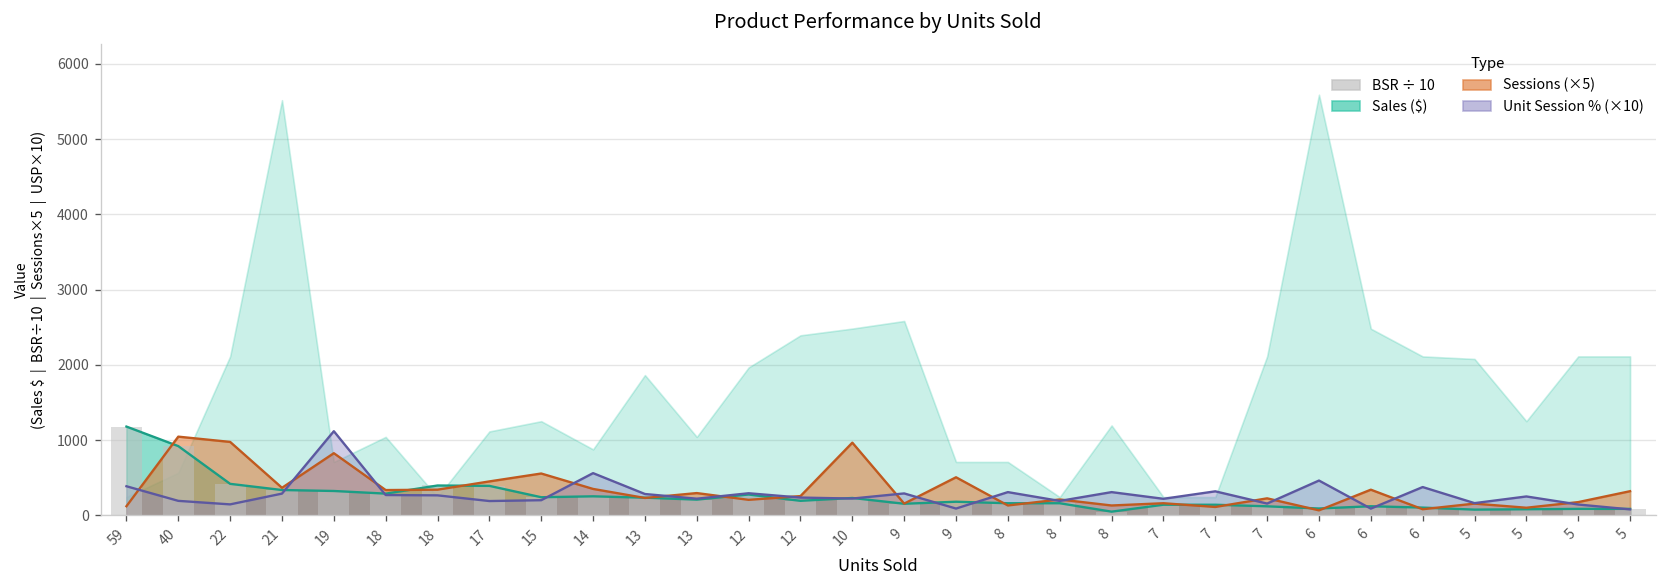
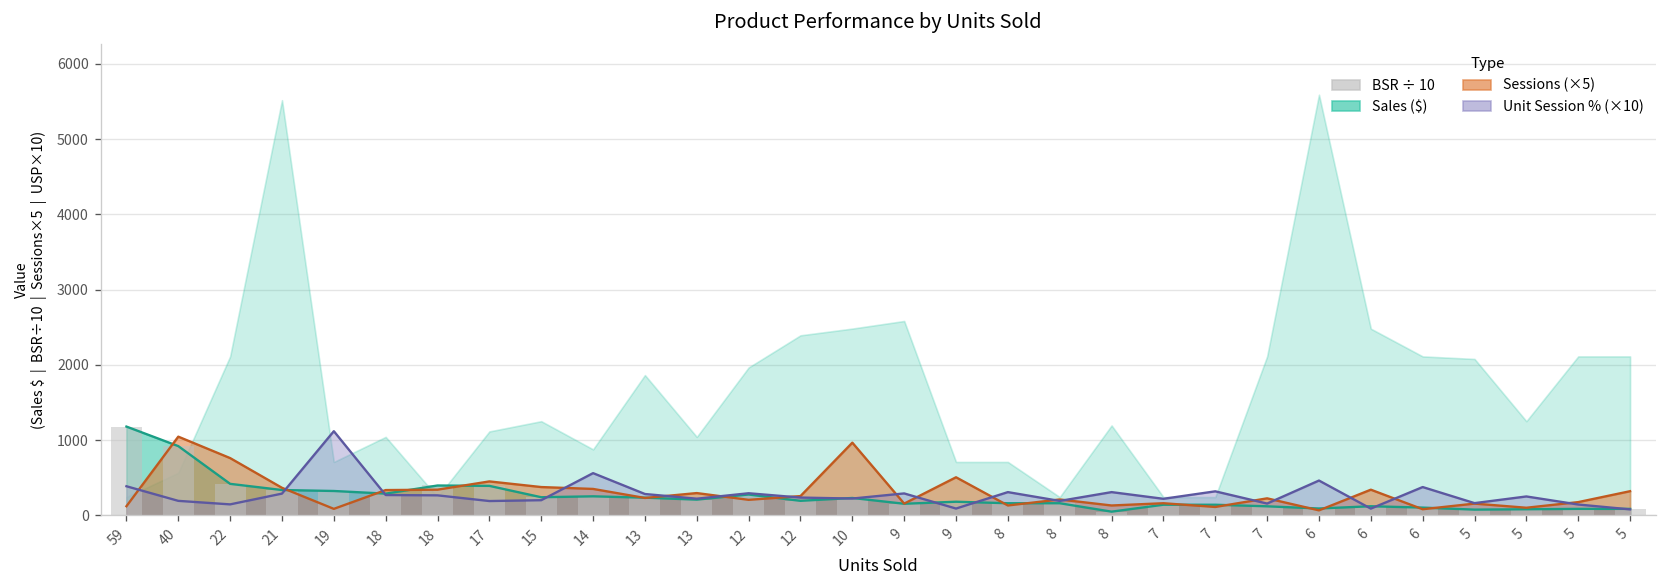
Sessions (×5), 22: 1000 -> 800
Sessions (×5), 19: 800 -> 100
Sessions (×5), 15: 600 -> 400
